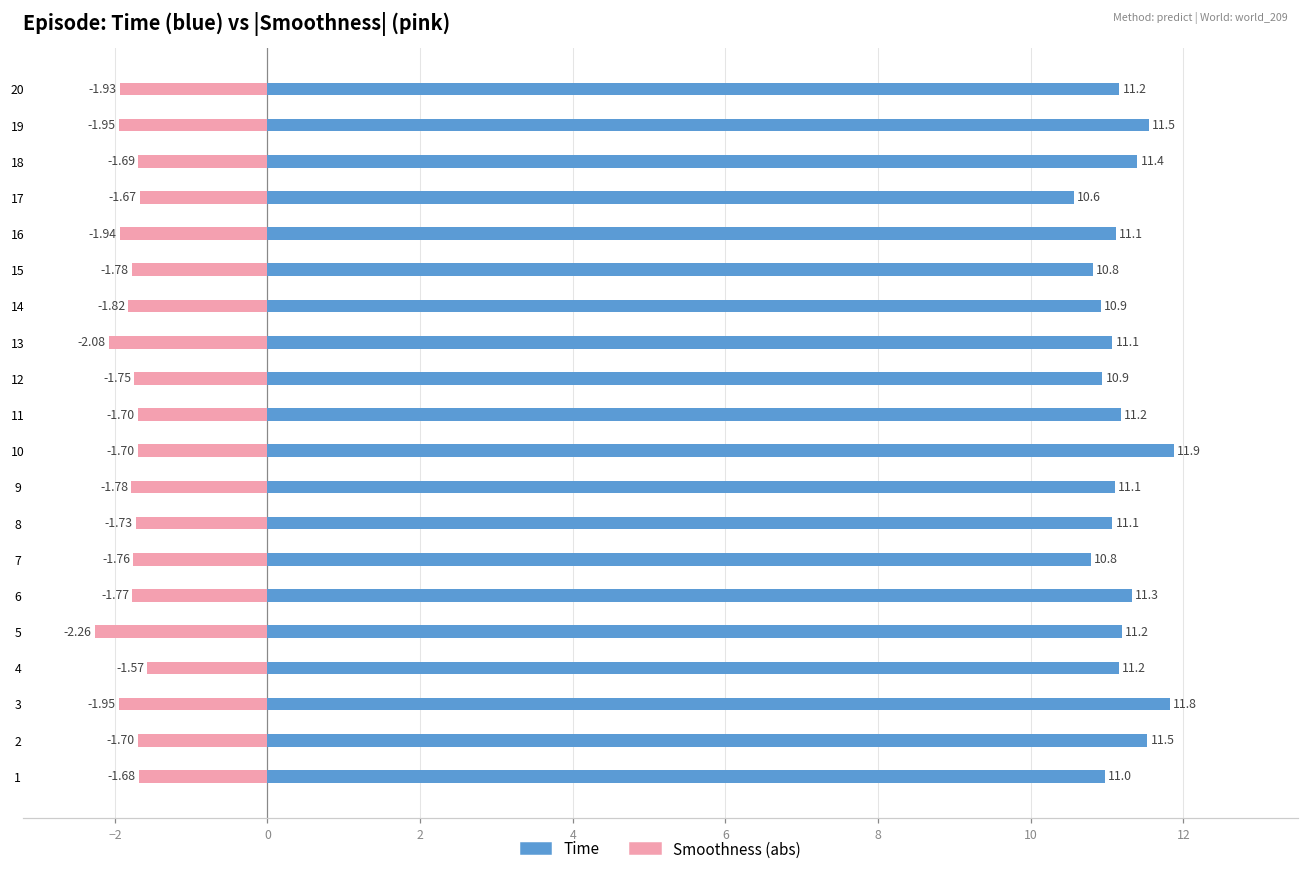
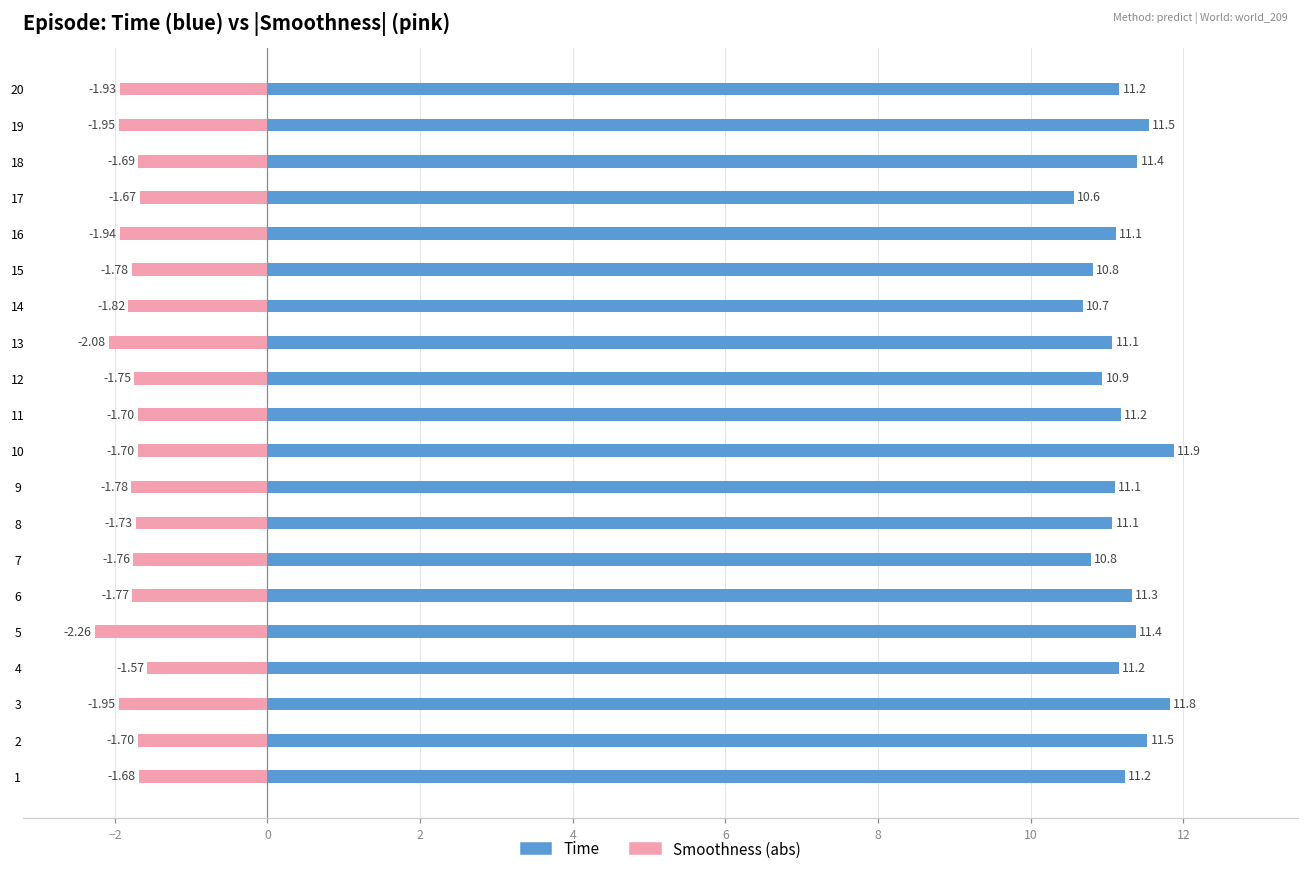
Time, 14: 10.9 -> 10.7
Time, 5: 11.2 -> 11.4
Time, 1: 11.0 -> 11.2
